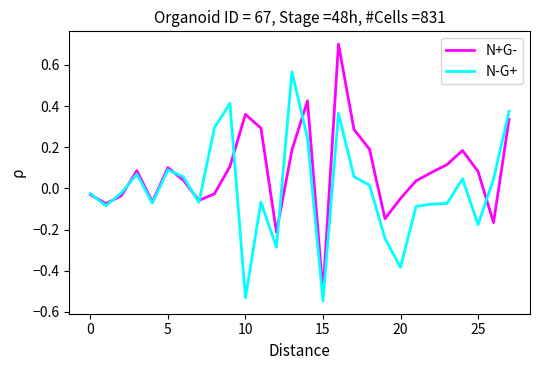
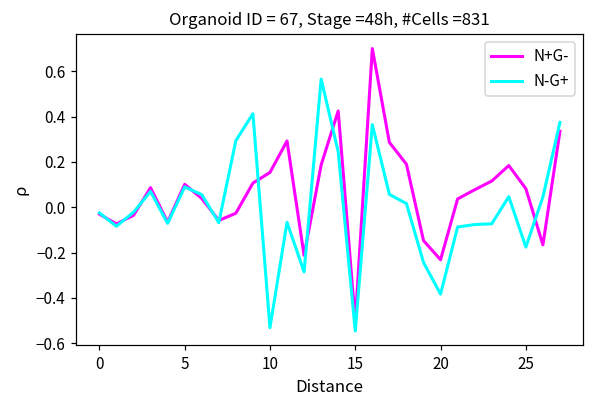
N+G-, 10: 0.36 -> 0.15
N+G-, 20: -0.05 -> -0.23
